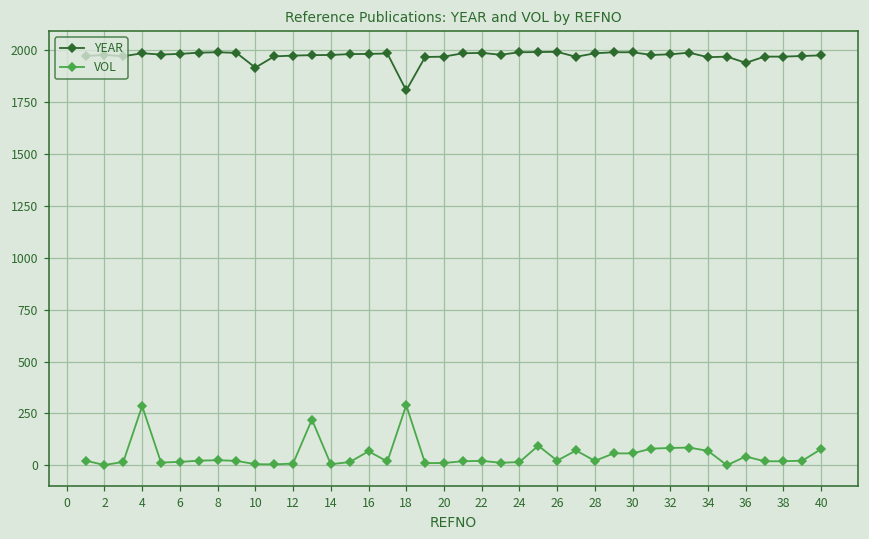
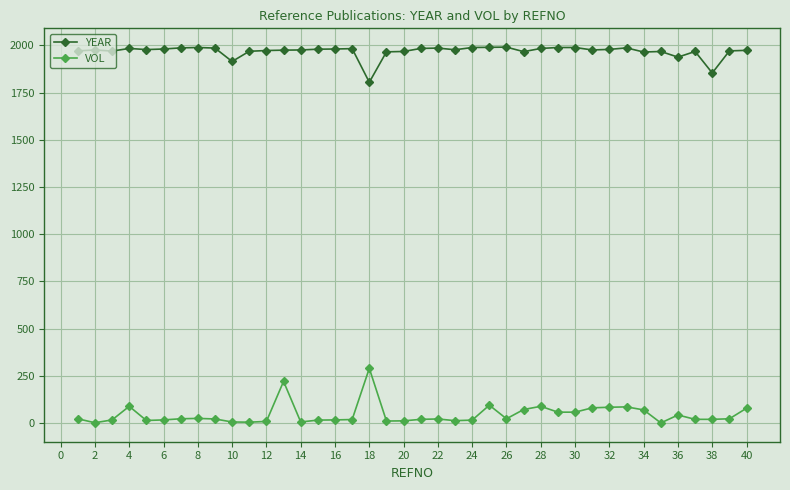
VOL, 4: 290 -> 90
VOL, 16: 70 -> 20
VOL, 28: 20 -> 90
YEAR, 38: 1970 -> 1850
